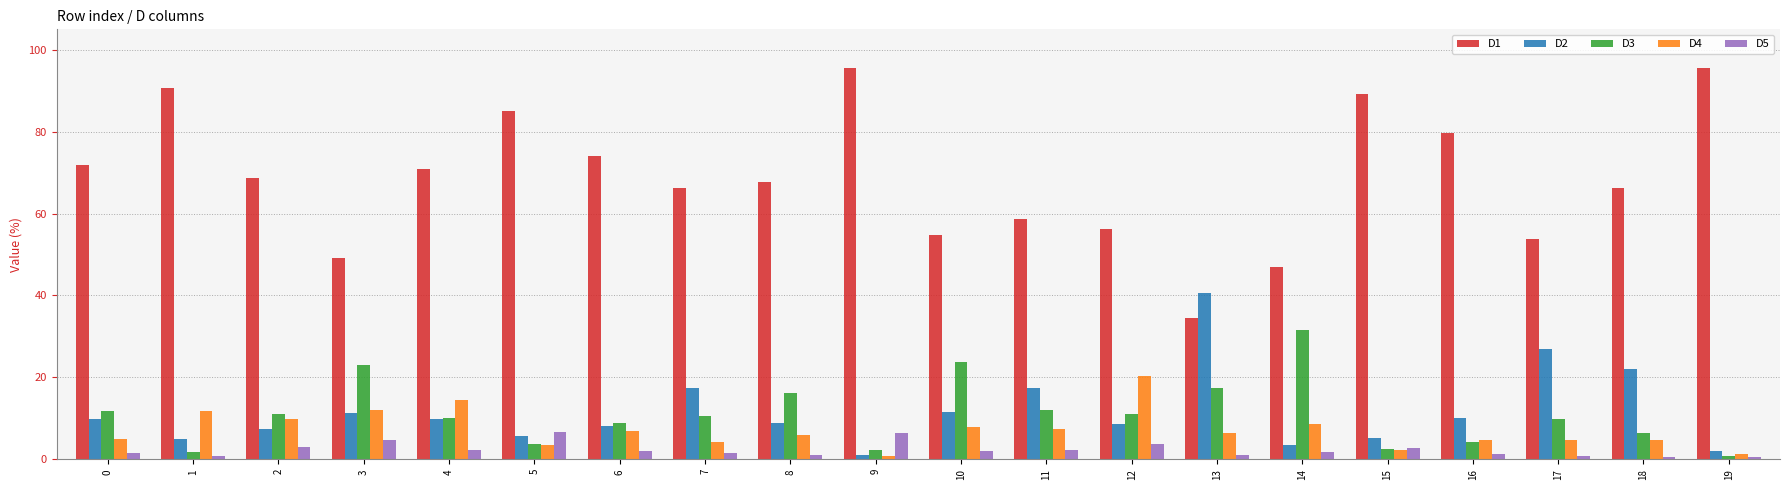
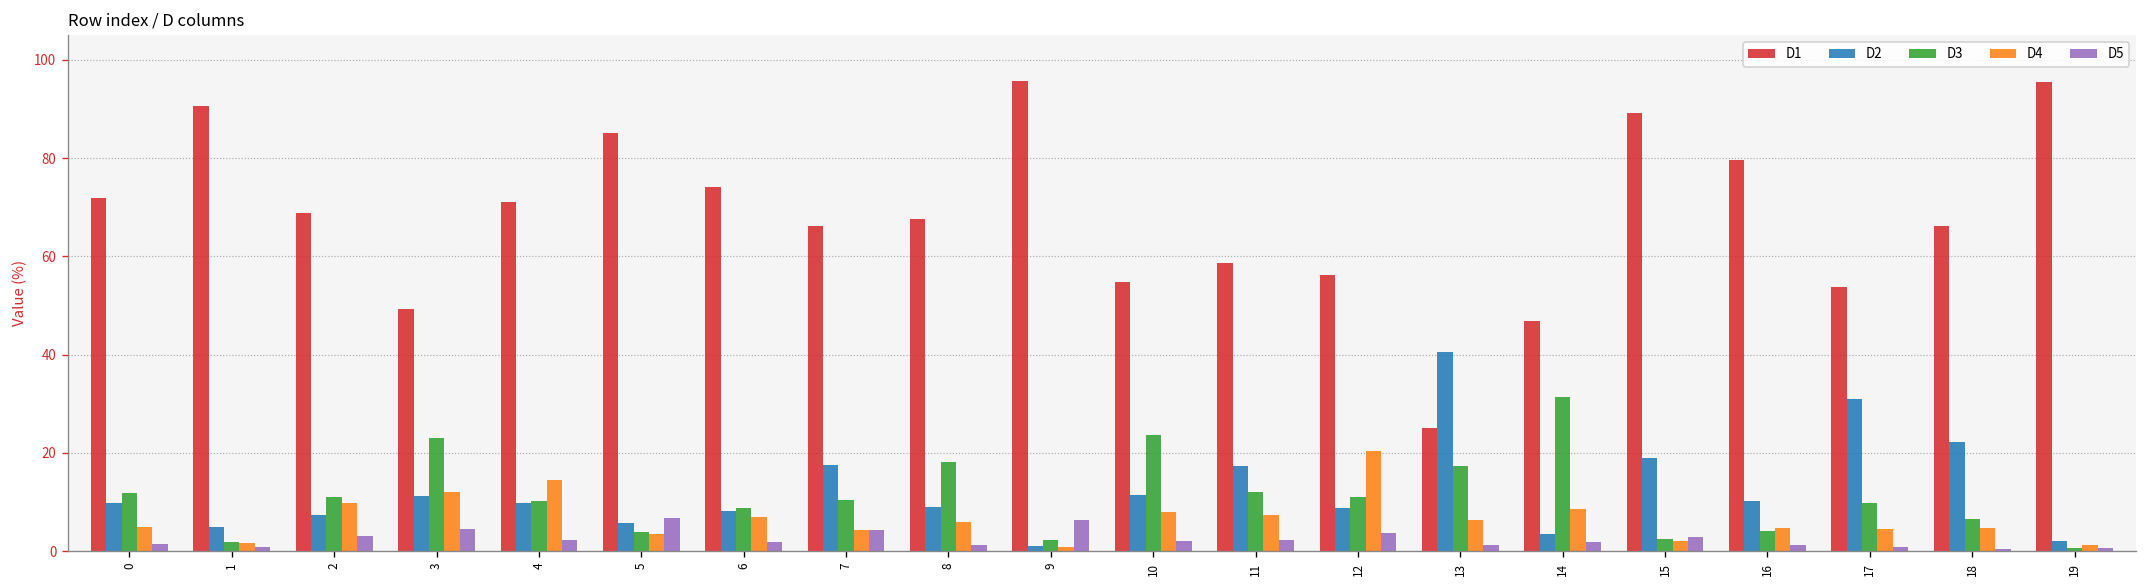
D4, 1: 12 -> 2
D5, 7: 2 -> 4
D3, 8: 16 -> 18
D1, 13: 35 -> 25
D2, 15: 5 -> 19
D2, 17: 27 -> 31
